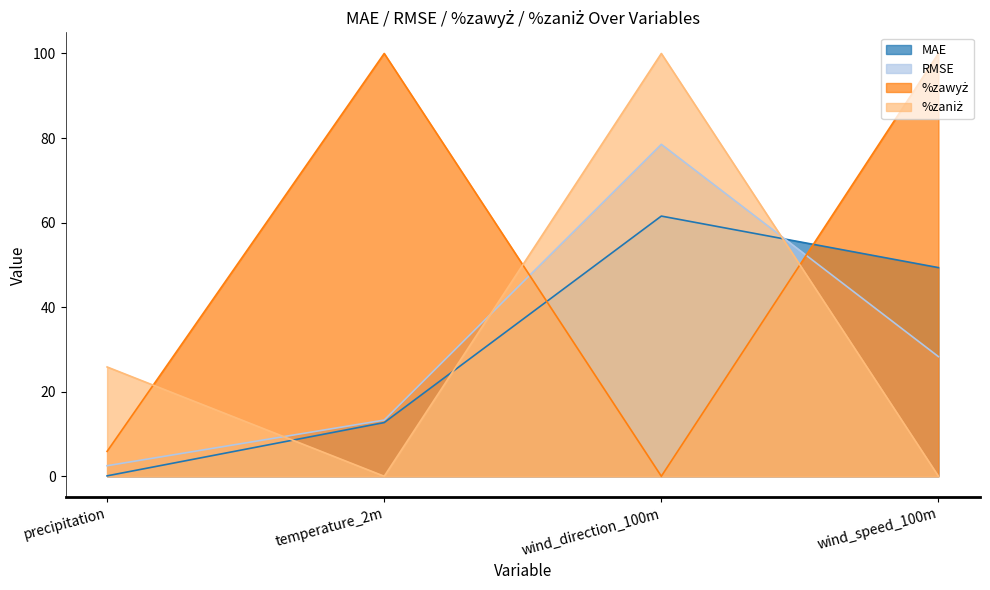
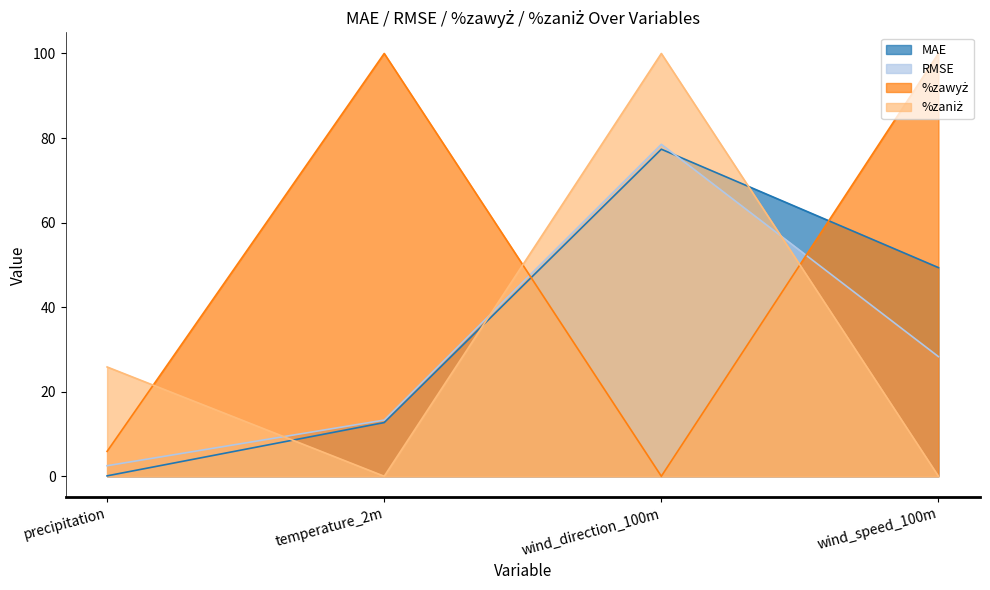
MAE, wind_direction_100m: 62 -> 77
